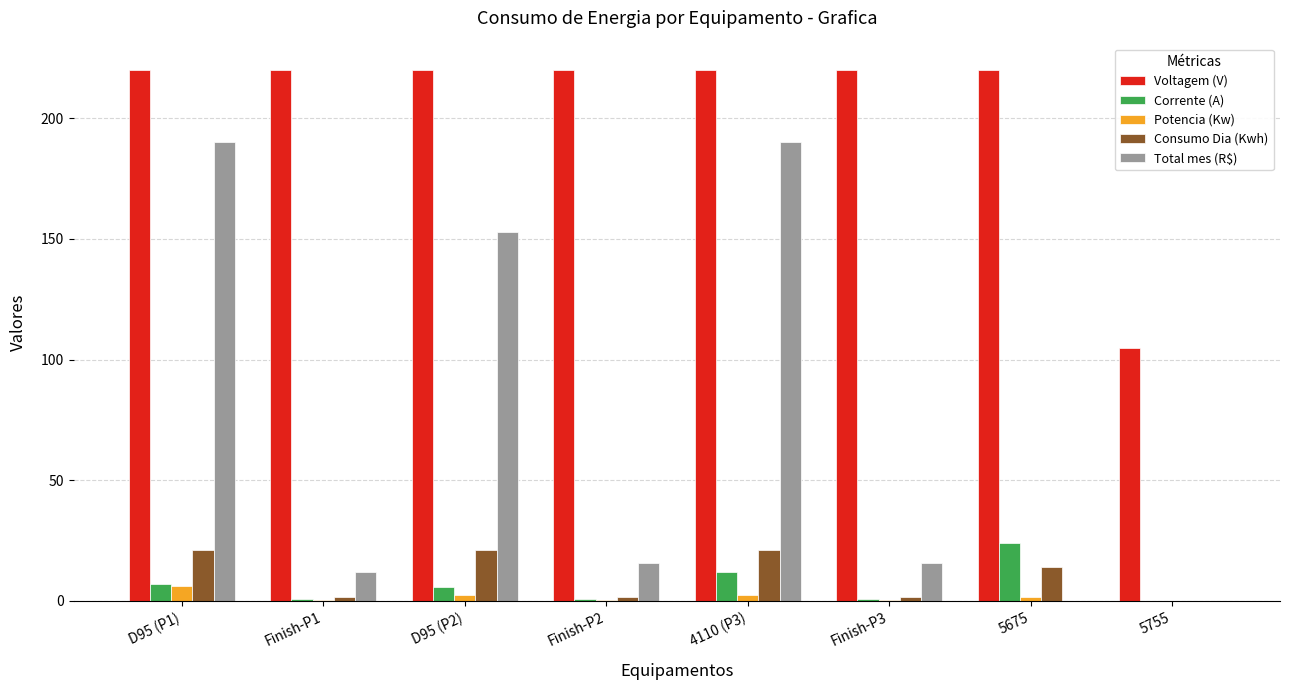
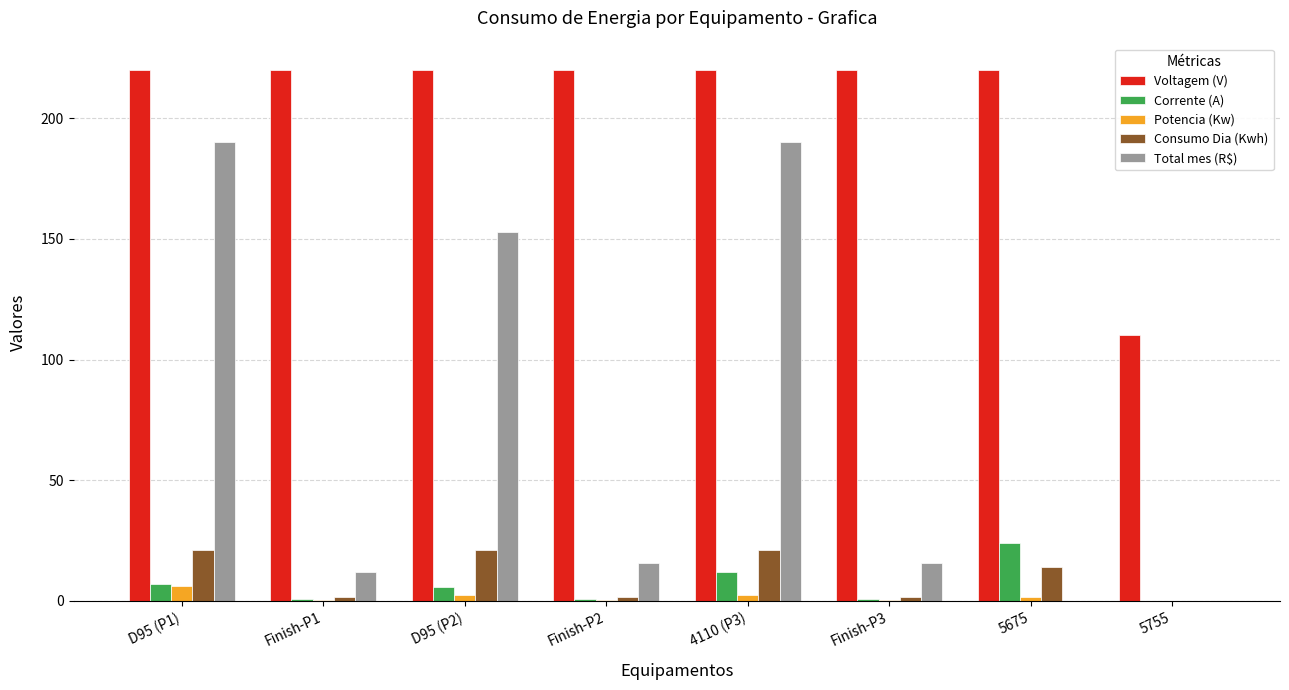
Voltagem (V), 5755: 105 -> 110
